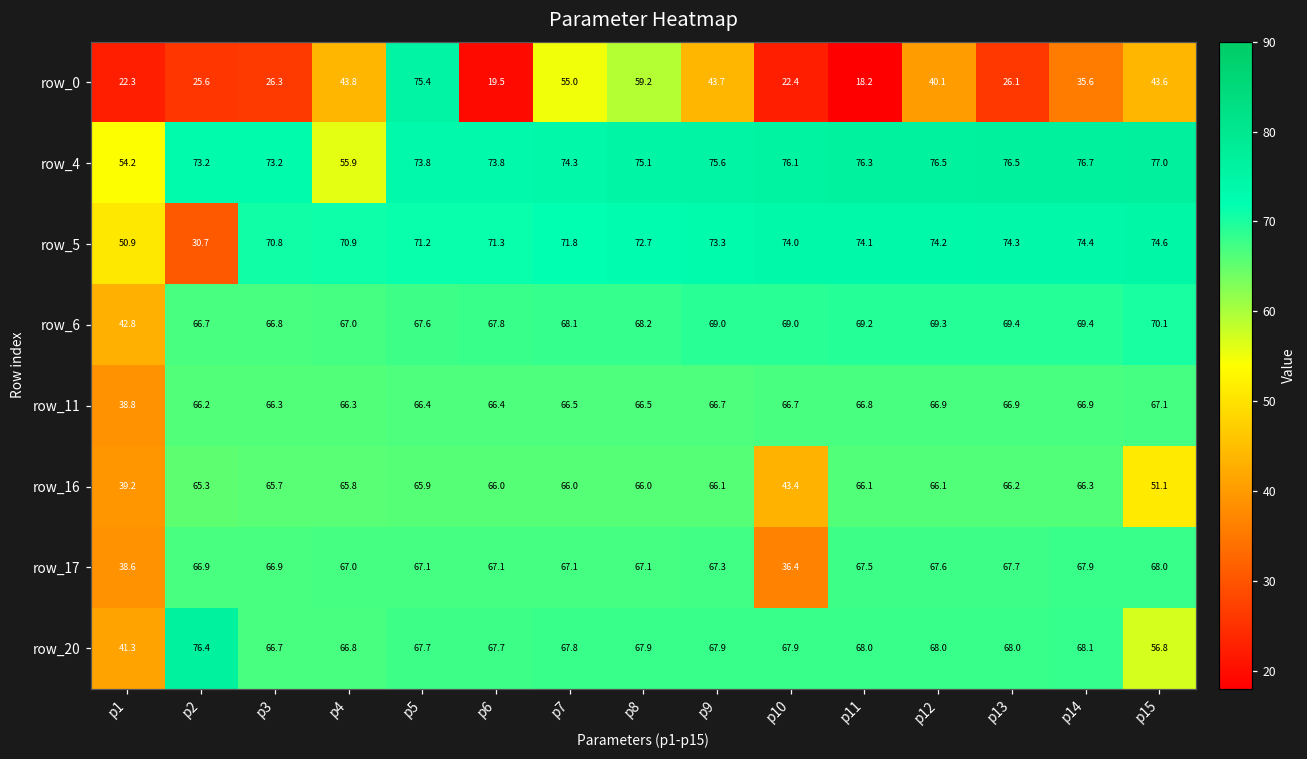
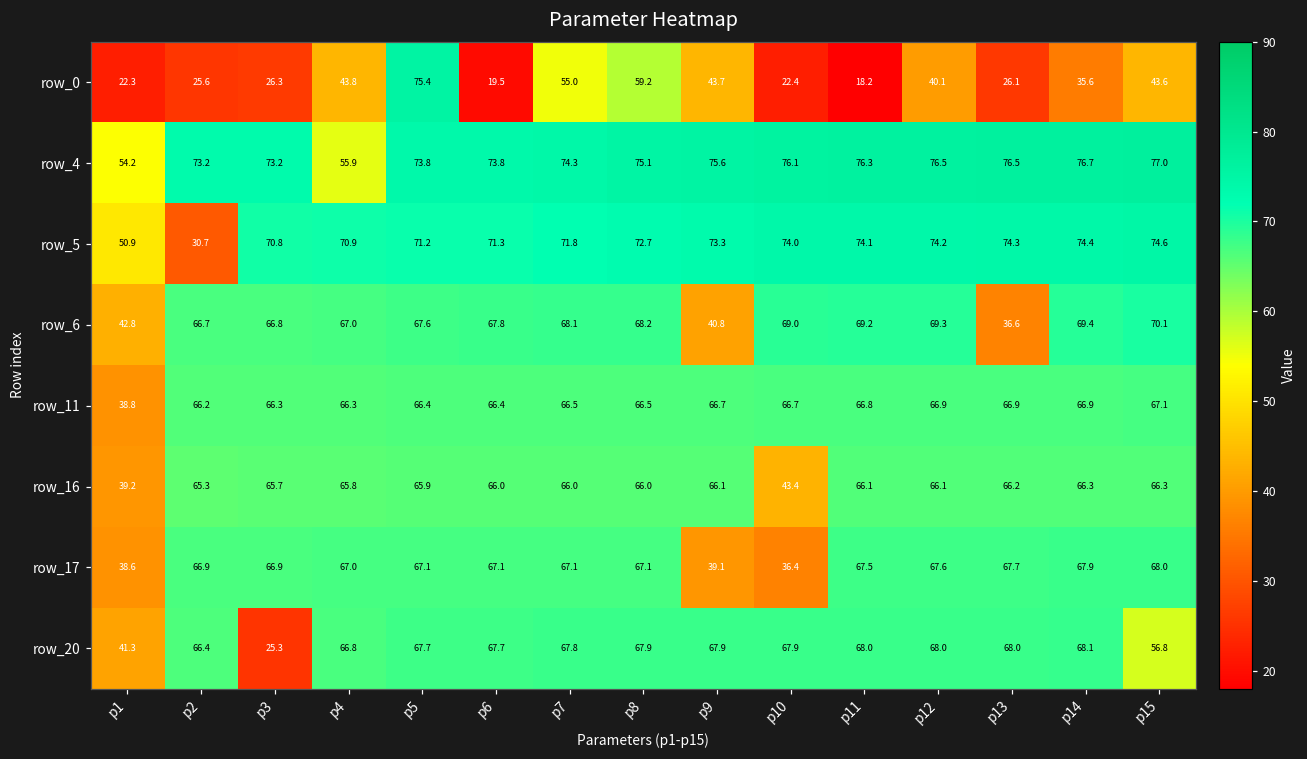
row_6, p9: 69.0 -> 40.8
row_6, p13: 69.4 -> 36.6
row_16, p15: 51.1 -> 66.3
row_17, p9: 67.3 -> 39.1
row_20, p2: 76.4 -> 66.4
row_20, p3: 66.7 -> 25.3
